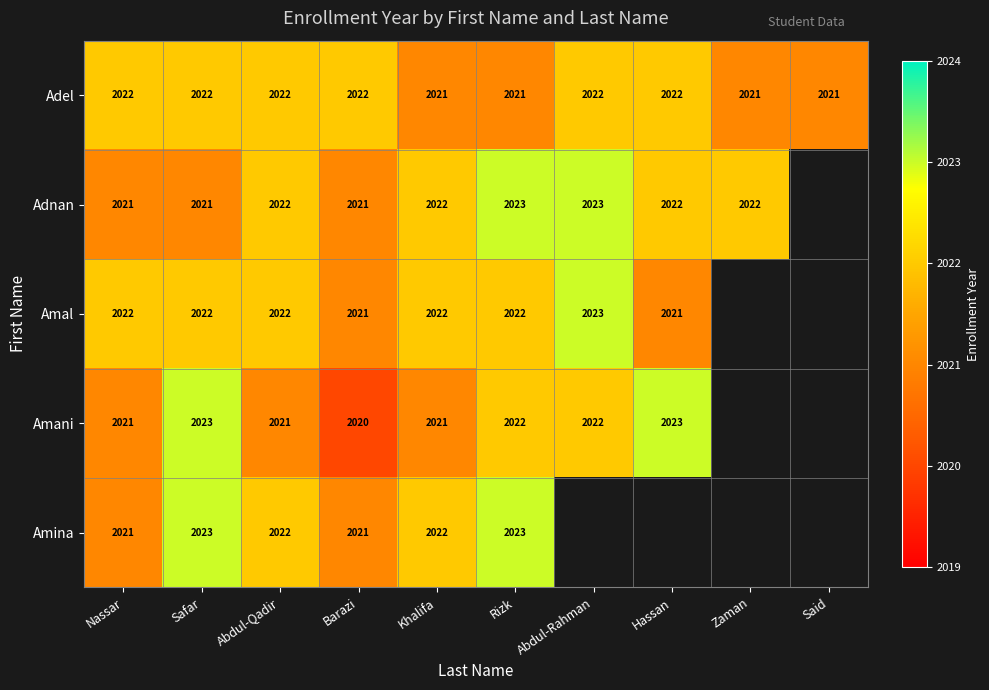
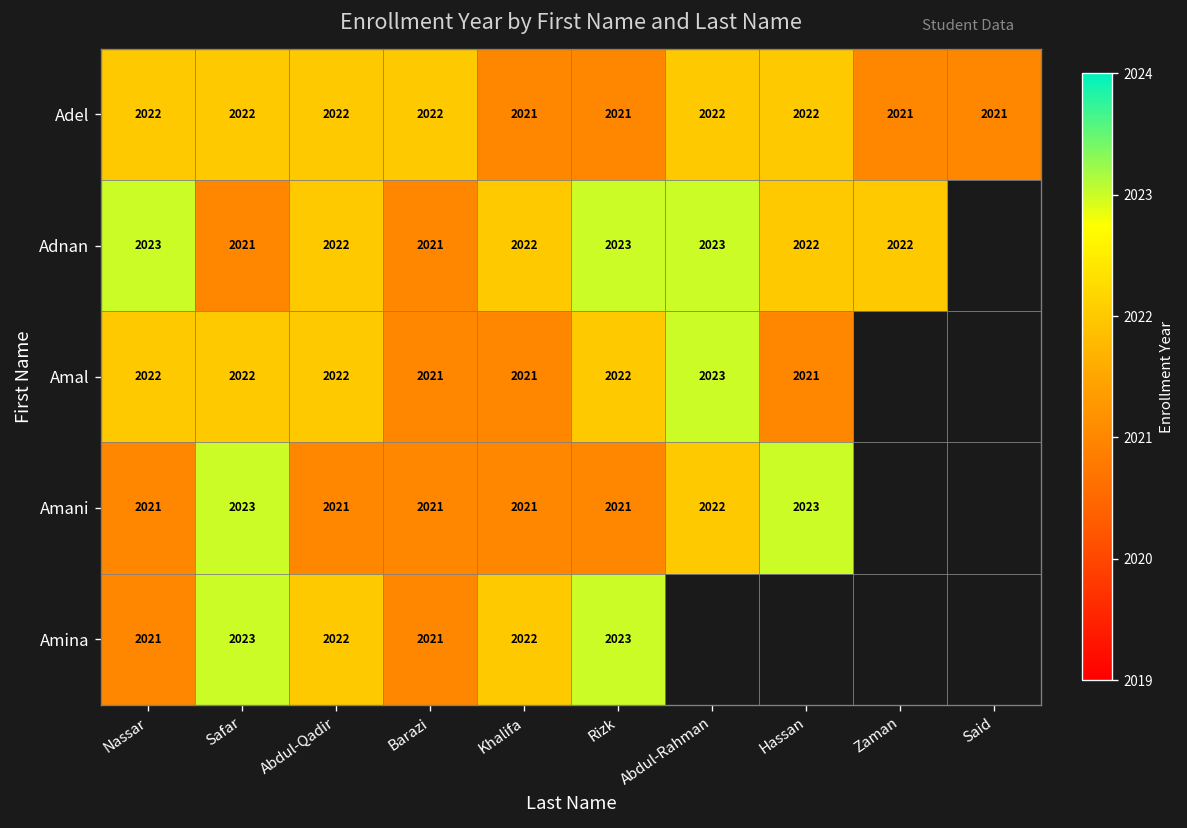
Adnan, Nassar: 2021 -> 2023
Amal, Khalifa: 2022 -> 2021
Amani, Barazi: 2020 -> 2021
Amani, Rizk: 2022 -> 2021
